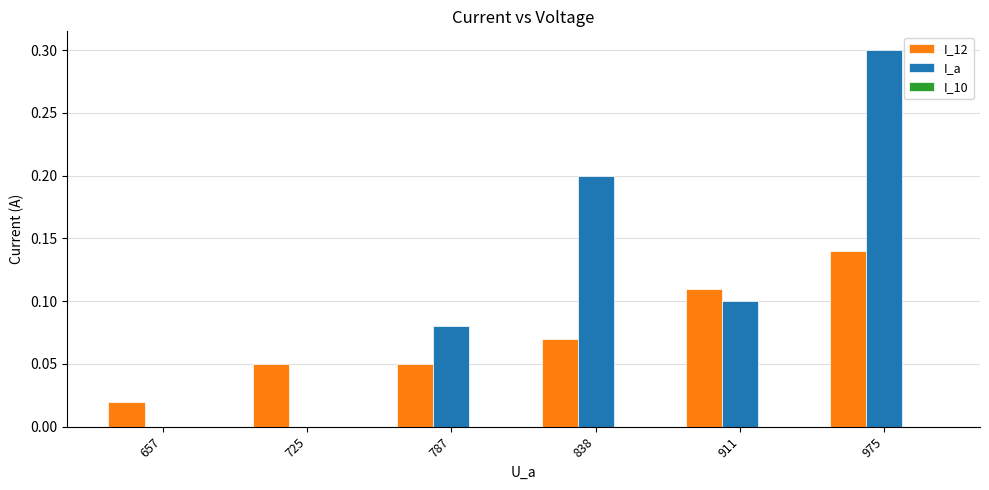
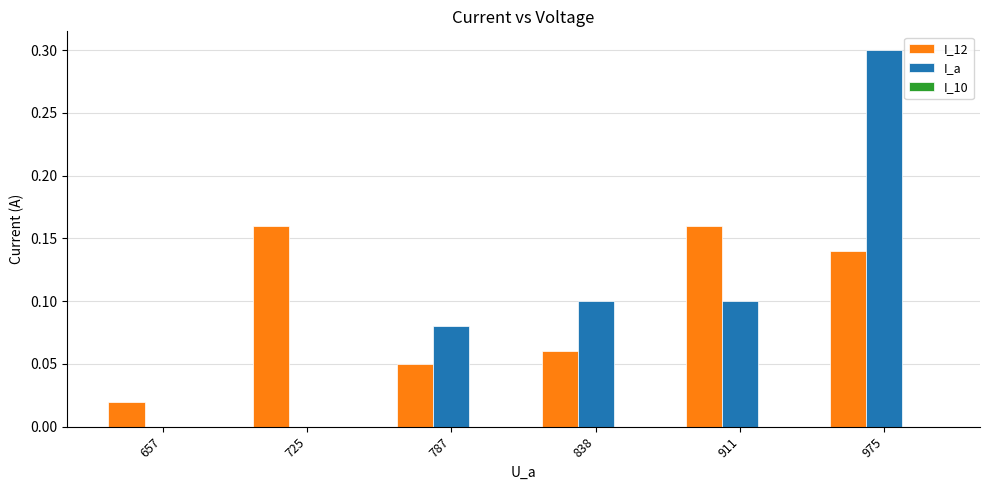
I_12, 725: 0.05 -> 0.16
I_12, 838: 0.07 -> 0.06
I_a, 838: 0.2 -> 0.1
I_12, 911: 0.11 -> 0.16
